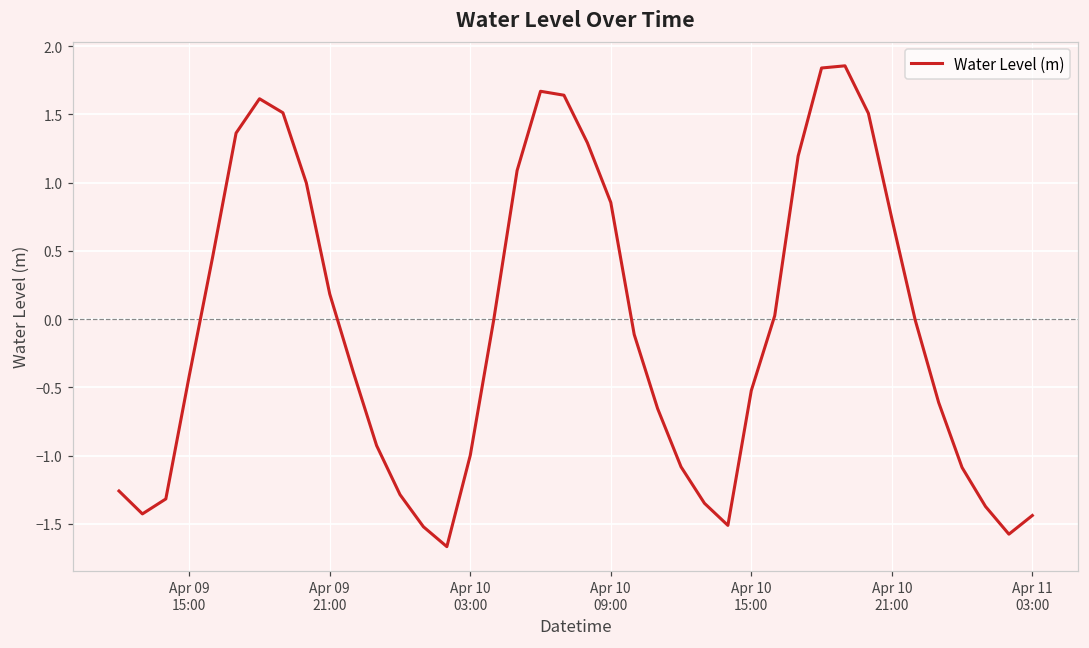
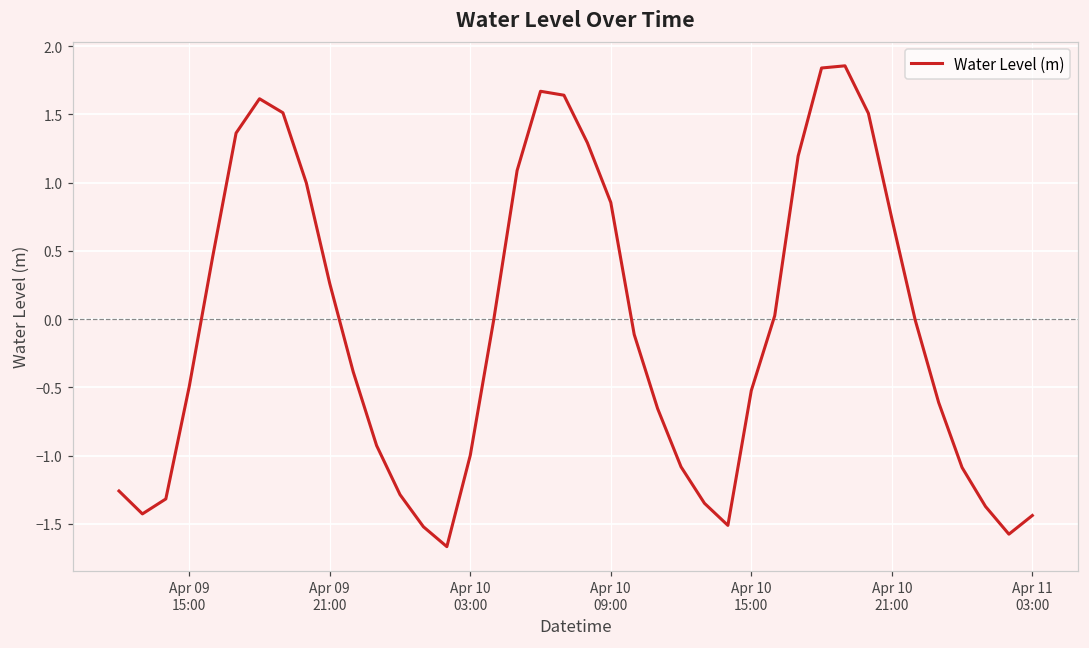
Apr 09 15:00: -0.42 -> -0.49
Apr 09 21:00: 0.18 -> 0.26
